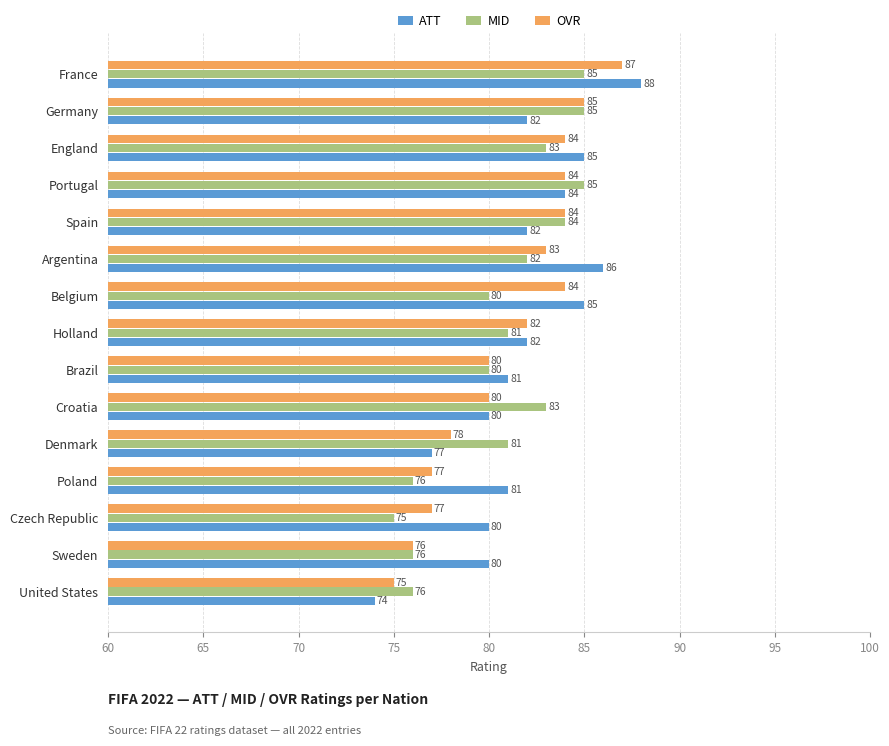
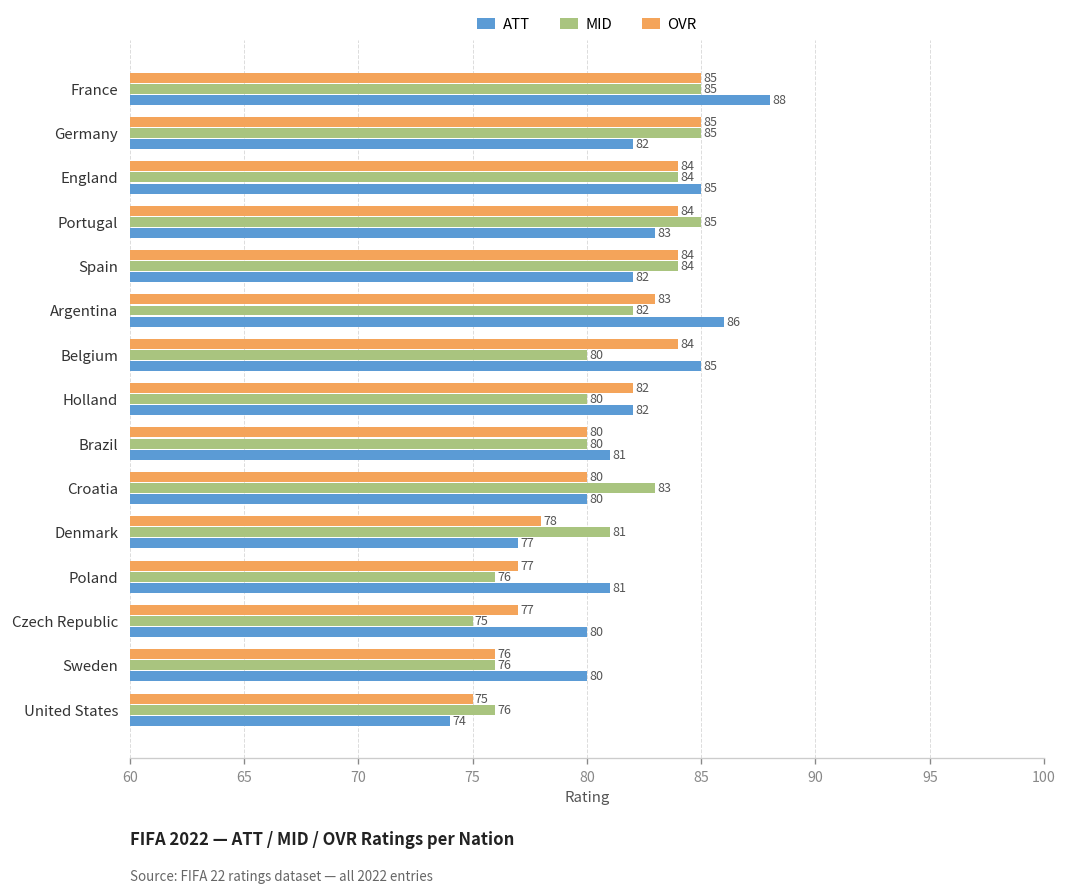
OVR, France: 87 -> 85
MID, England: 83 -> 84
ATT, Portugal: 84 -> 83
MID, Holland: 81 -> 80
